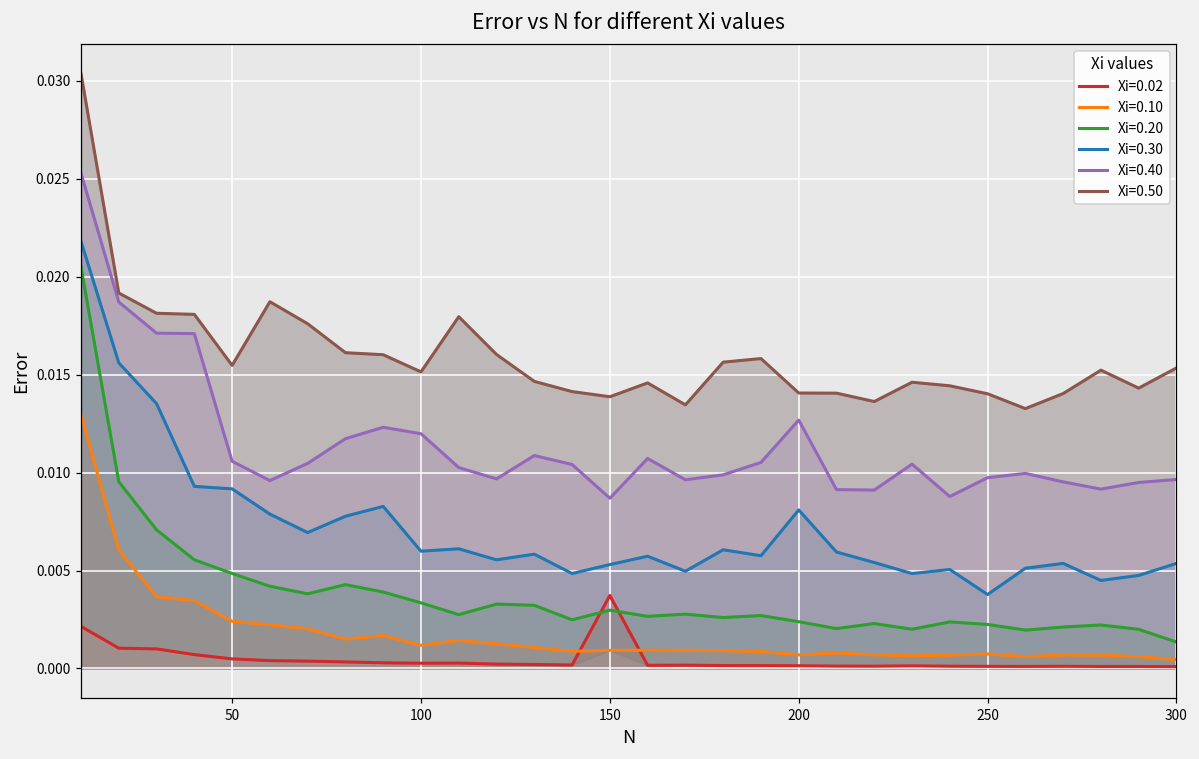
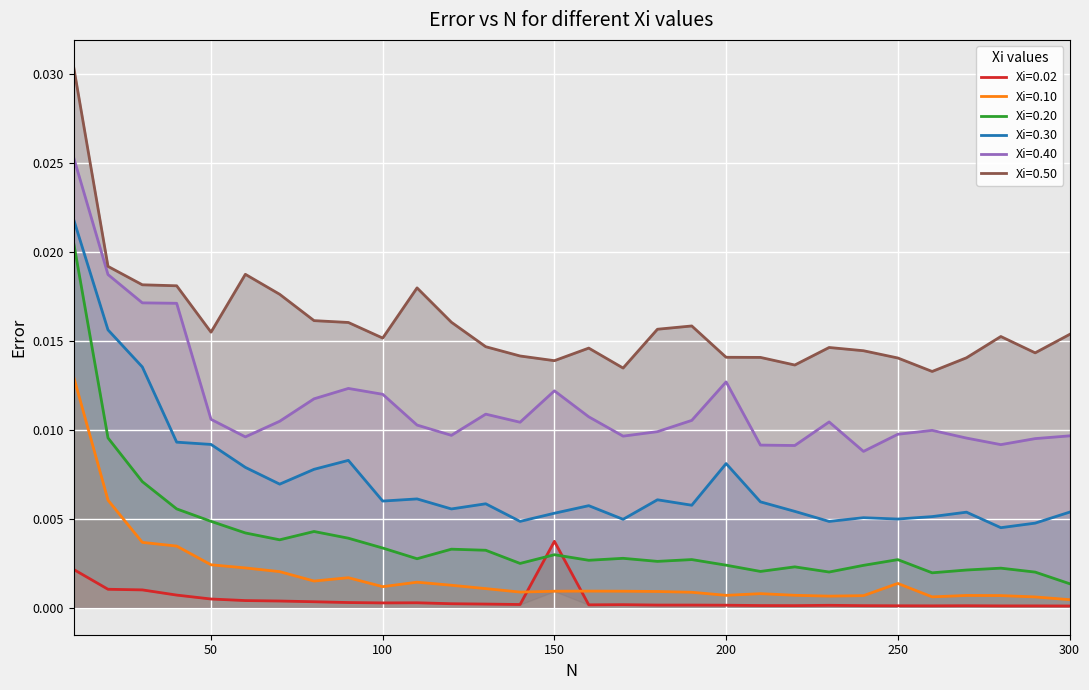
Xi=0.40, 150: 0.0087 -> 0.0122
Xi=0.10, 250: 0.0007 -> 0.0014
Xi=0.20, 250: 0.0022 -> 0.0027
Xi=0.30, 250: 0.0038 -> 0.0050
